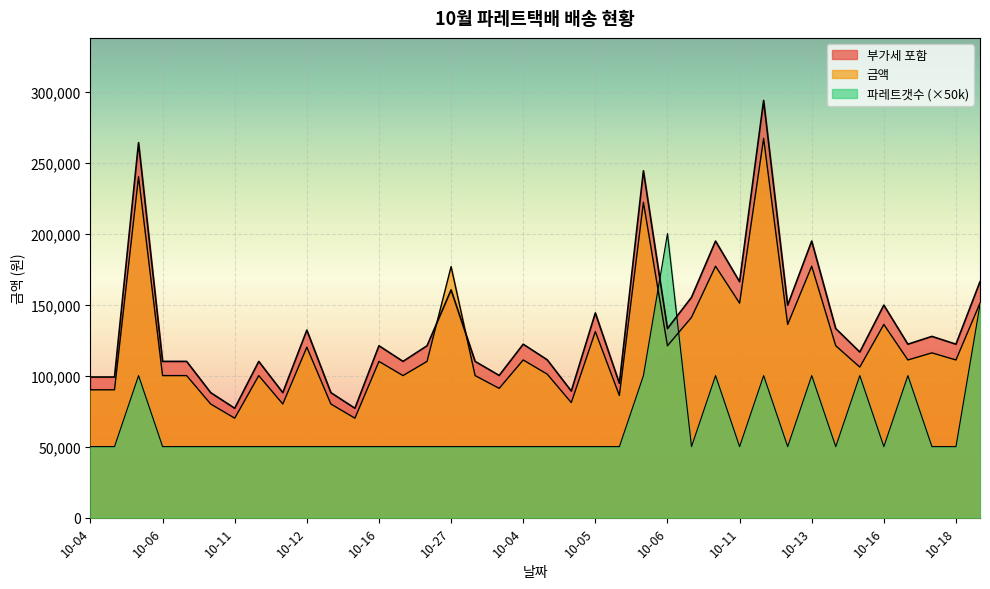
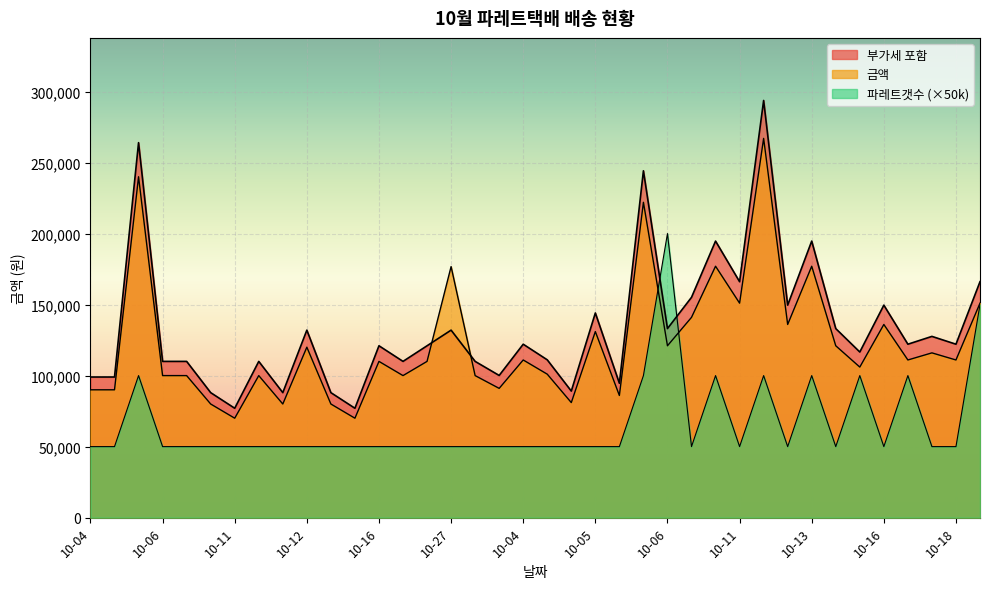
부가세 포함, 10-27: 160,000 -> 132,000
